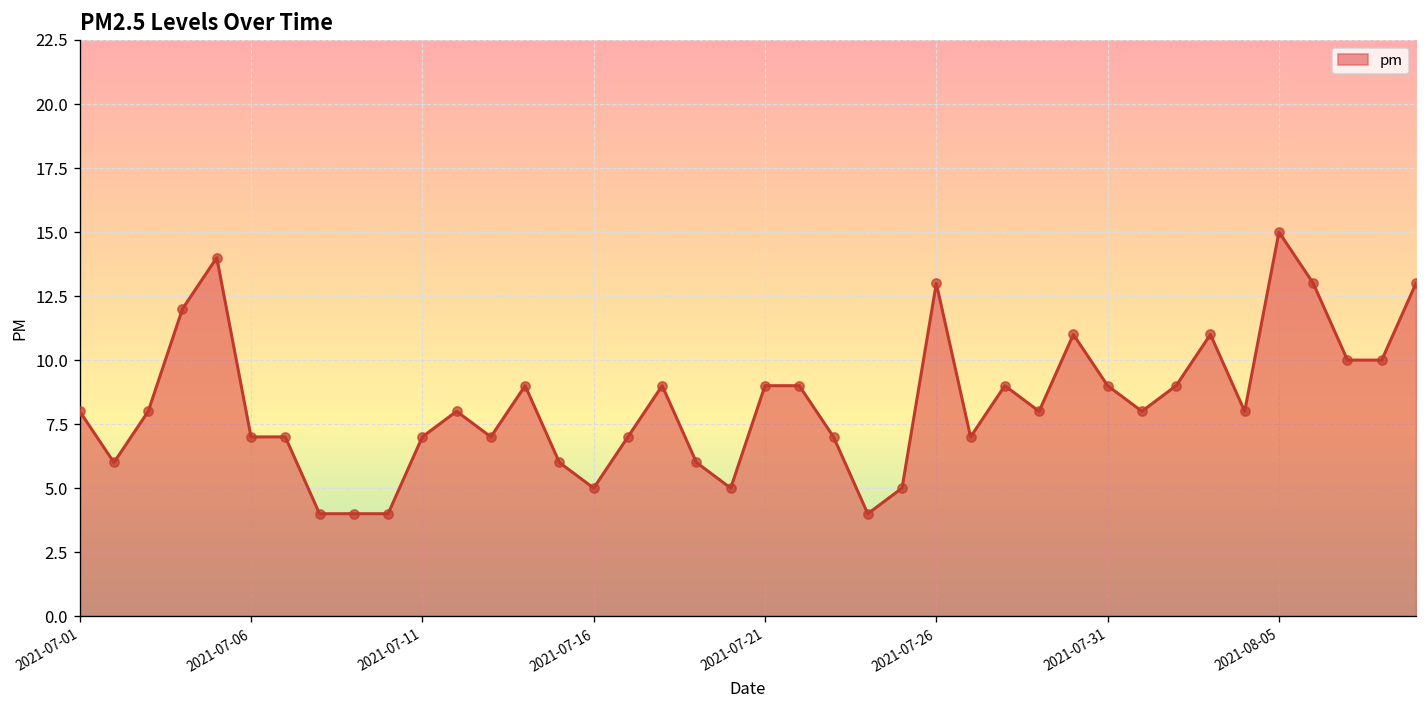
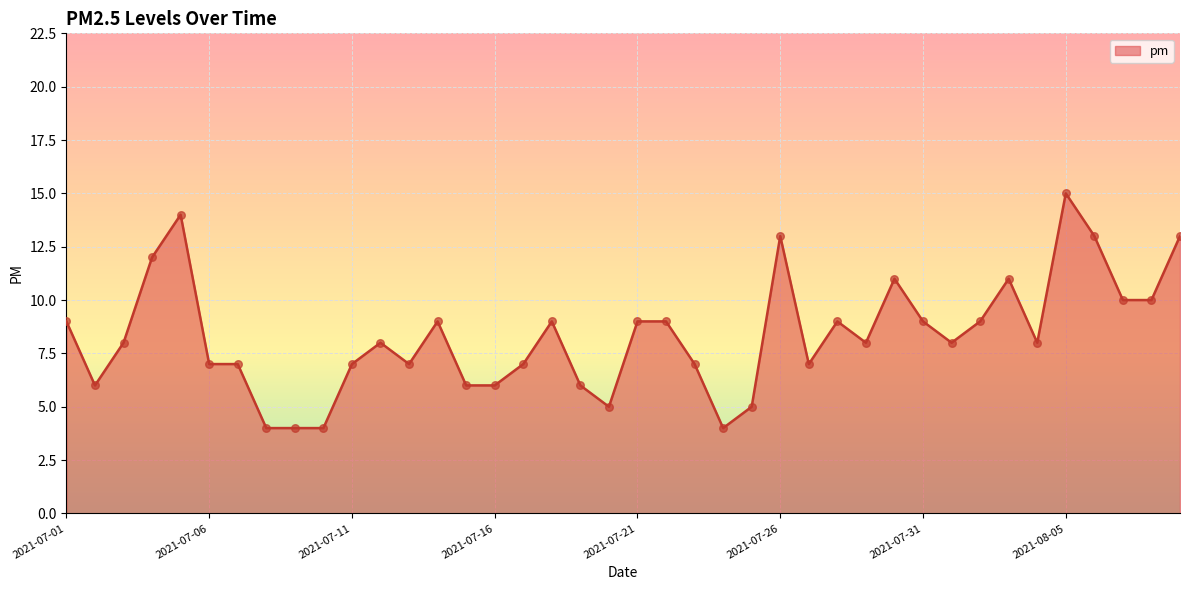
2021-07-01: 8 -> 9
2021-07-16: 5 -> 6
